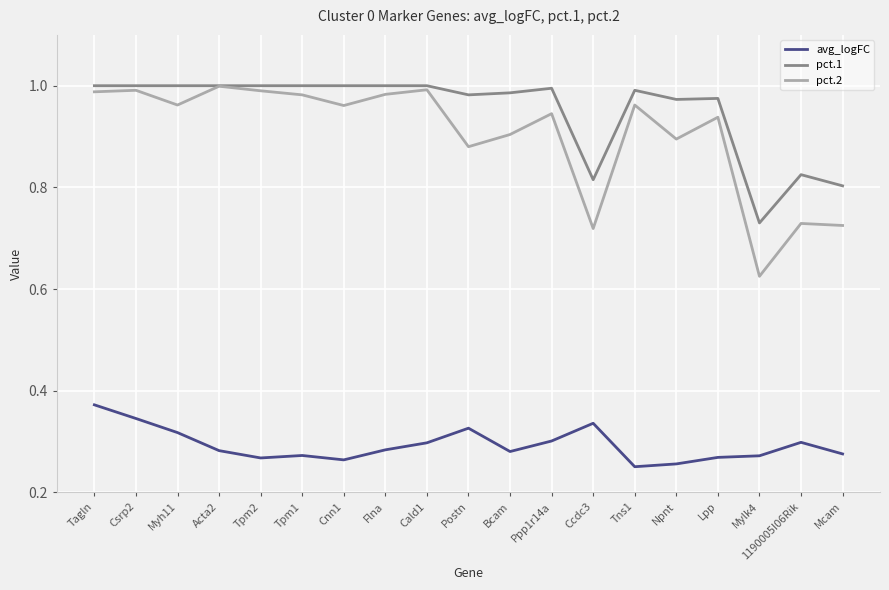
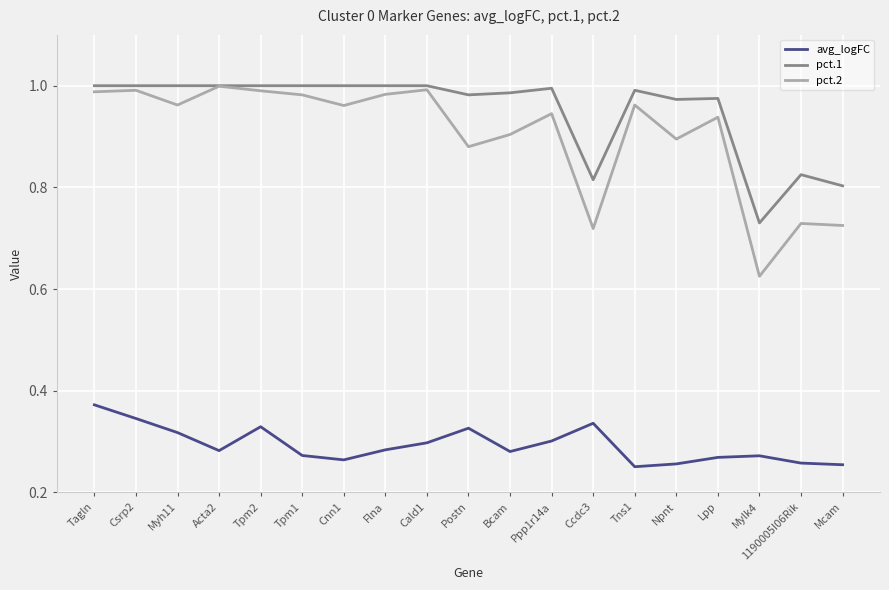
avg_logFC, Tpm2: 0.27 -> 0.33
avg_logFC, 1190005I06Rik: 0.30 -> 0.26
avg_logFC, Mcam: 0.28 -> 0.25
